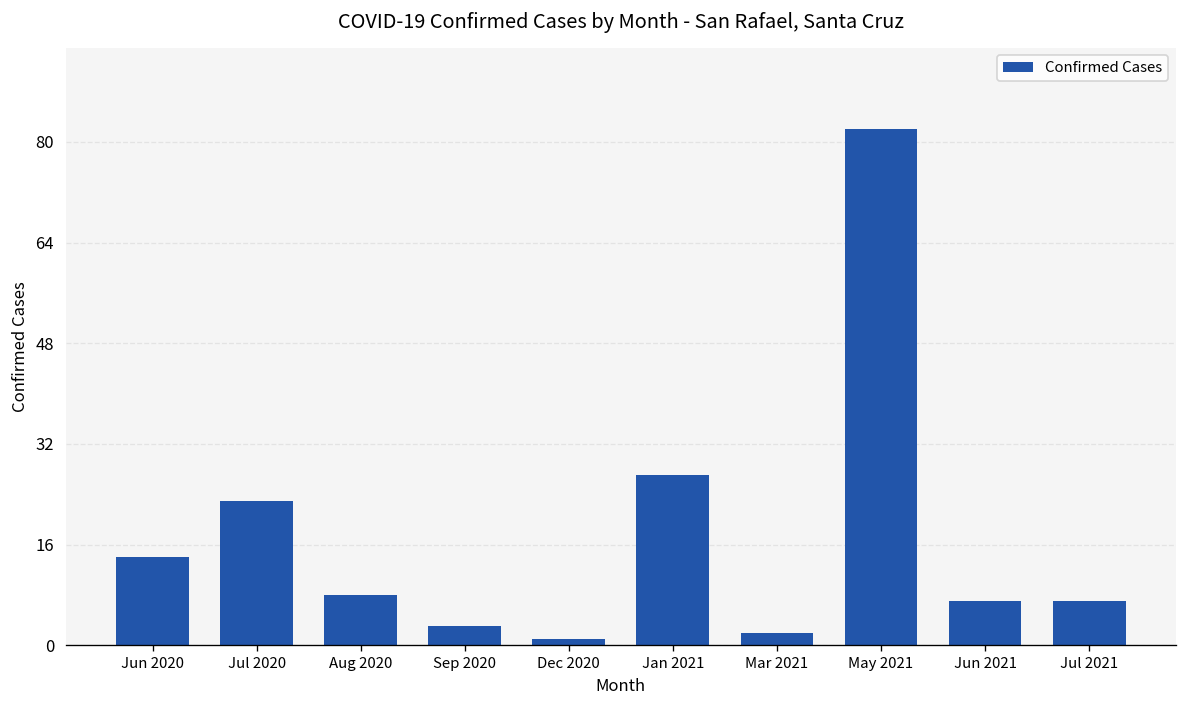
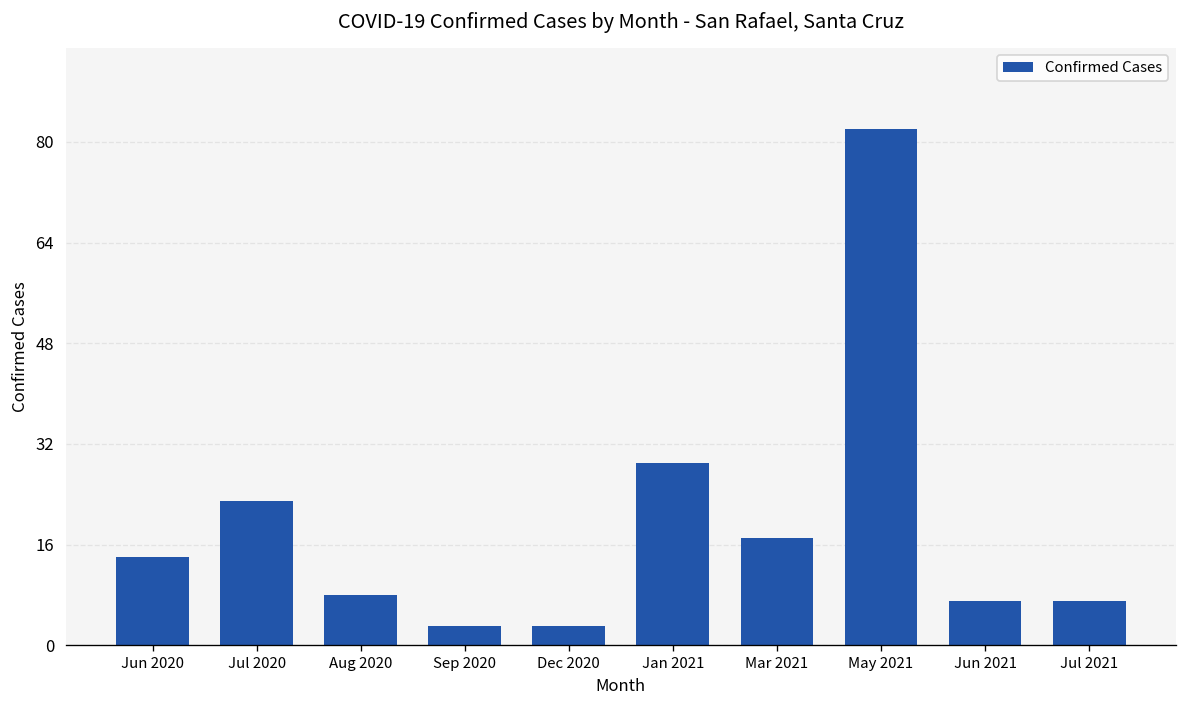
Dec 2020: 1 -> 3
Jan 2021: 27 -> 29
Mar 2021: 2 -> 17
